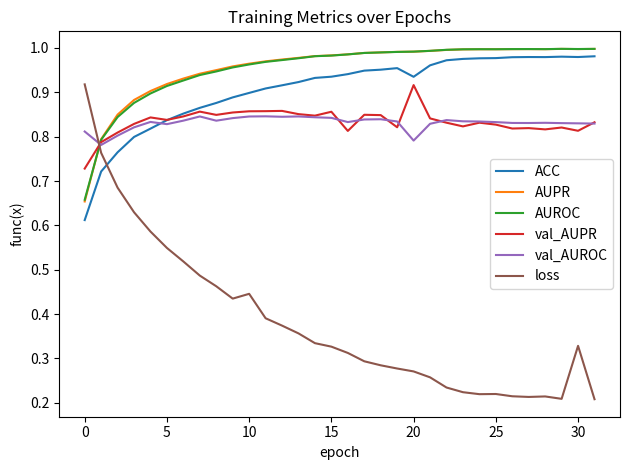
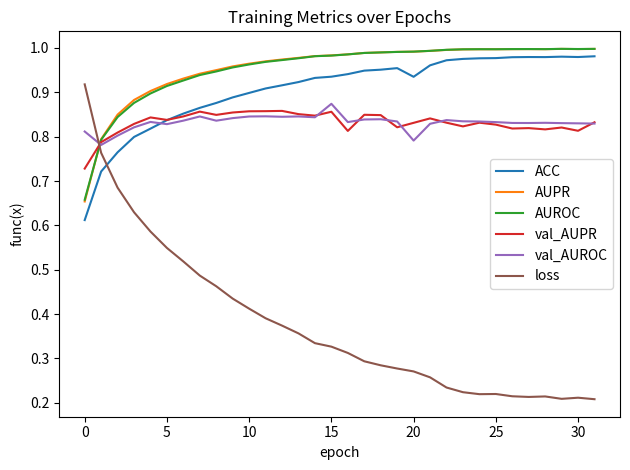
loss, 10: 0.45 -> 0.41
val_AUROC, 15: 0.84 -> 0.87
val_AUPR, 20: 0.92 -> 0.83
loss, 30: 0.33 -> 0.21
